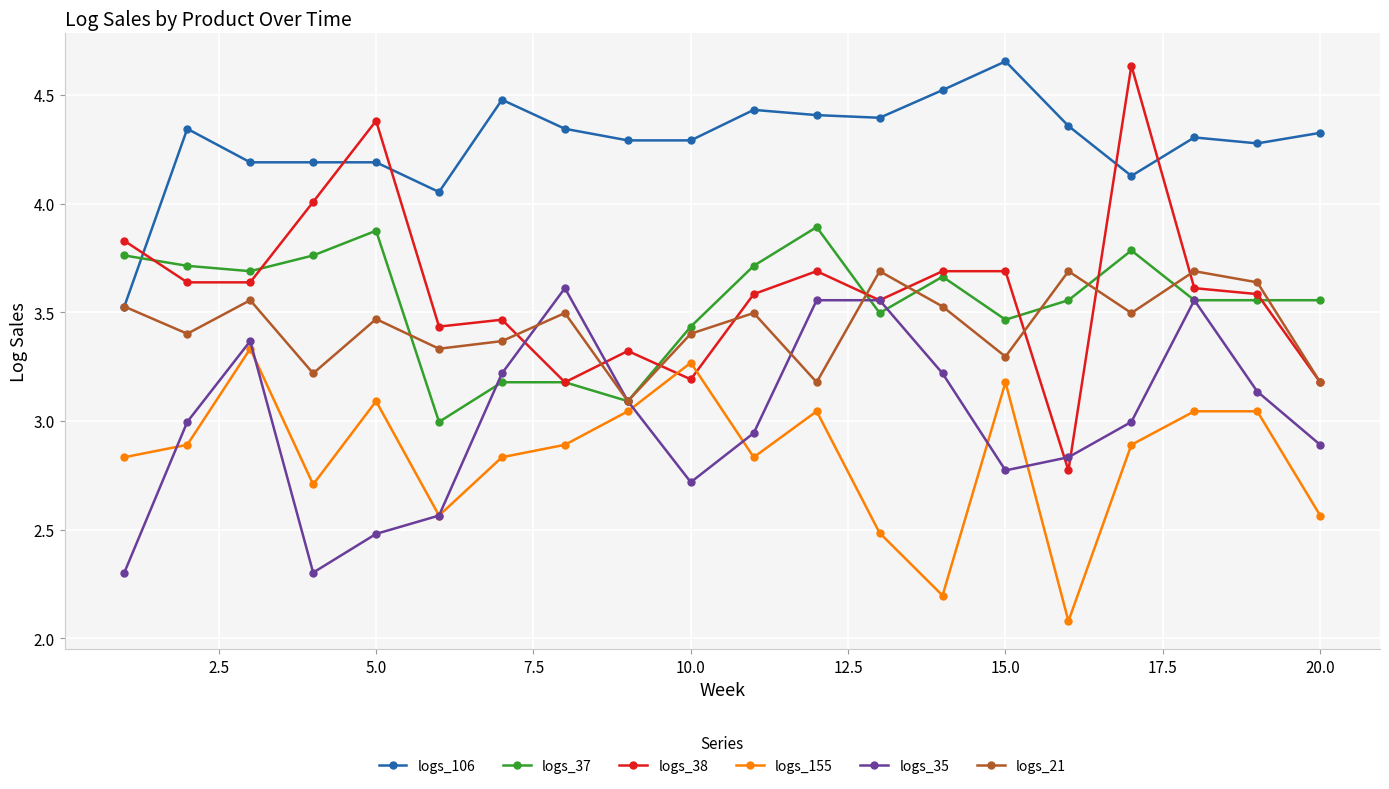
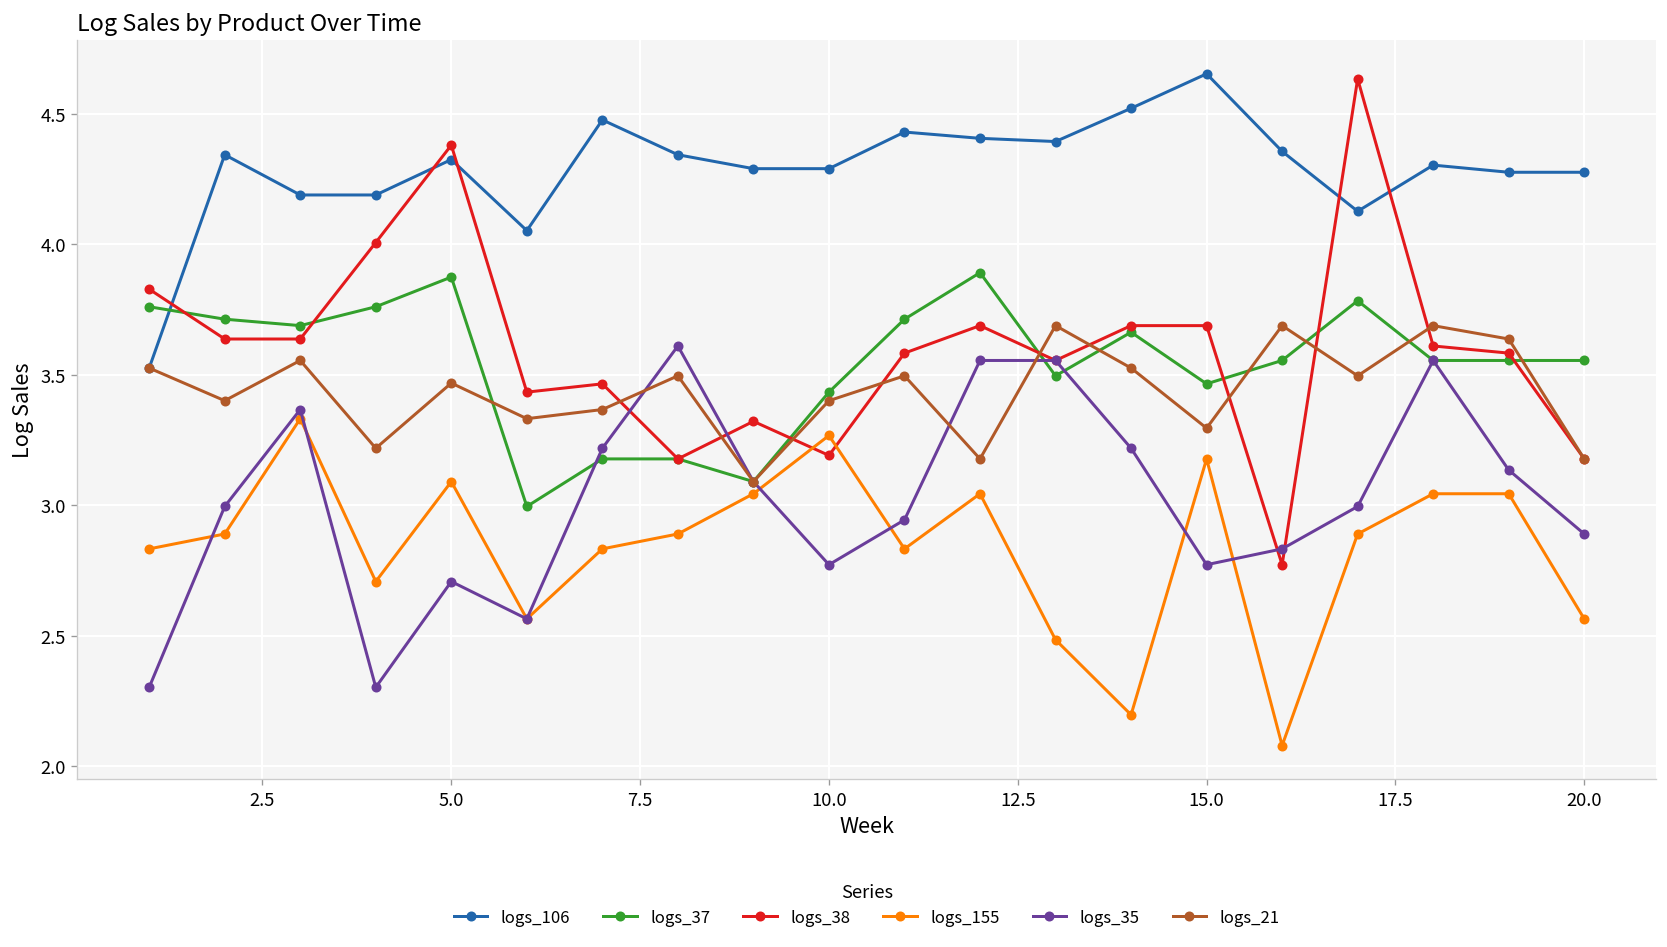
logs_106, 5.0: 4.19 -> 4.33
logs_35, 5.0: 2.48 -> 2.71
logs_35, 10.0: 2.72 -> 2.77
logs_106, 20.0: 4.33 -> 4.28
